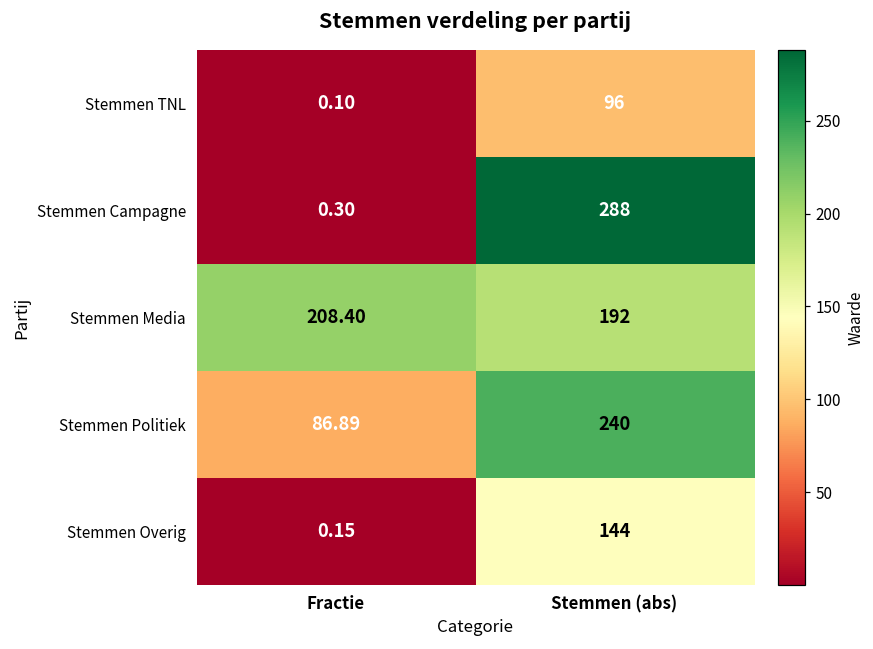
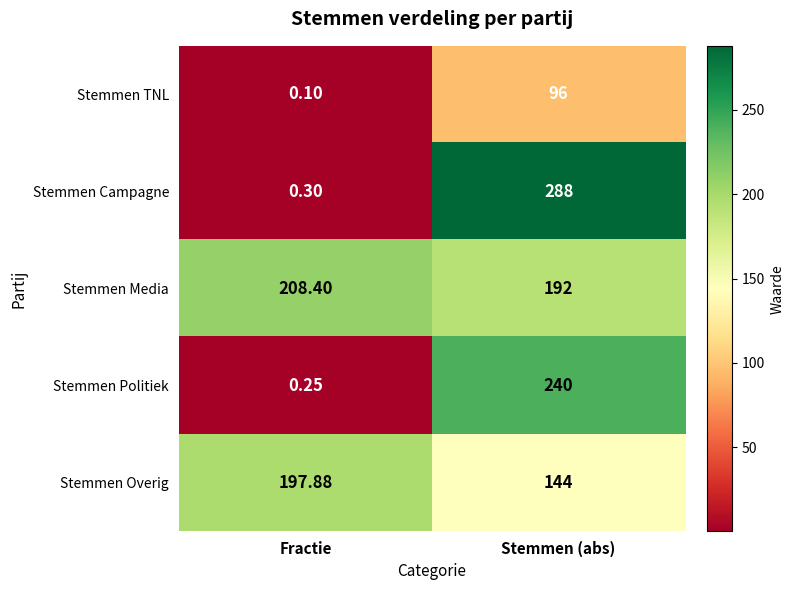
Stemmen Politiek, Fractie: 86.89 -> 0.25
Stemmen Overig, Fractie: 0.15 -> 197.88
